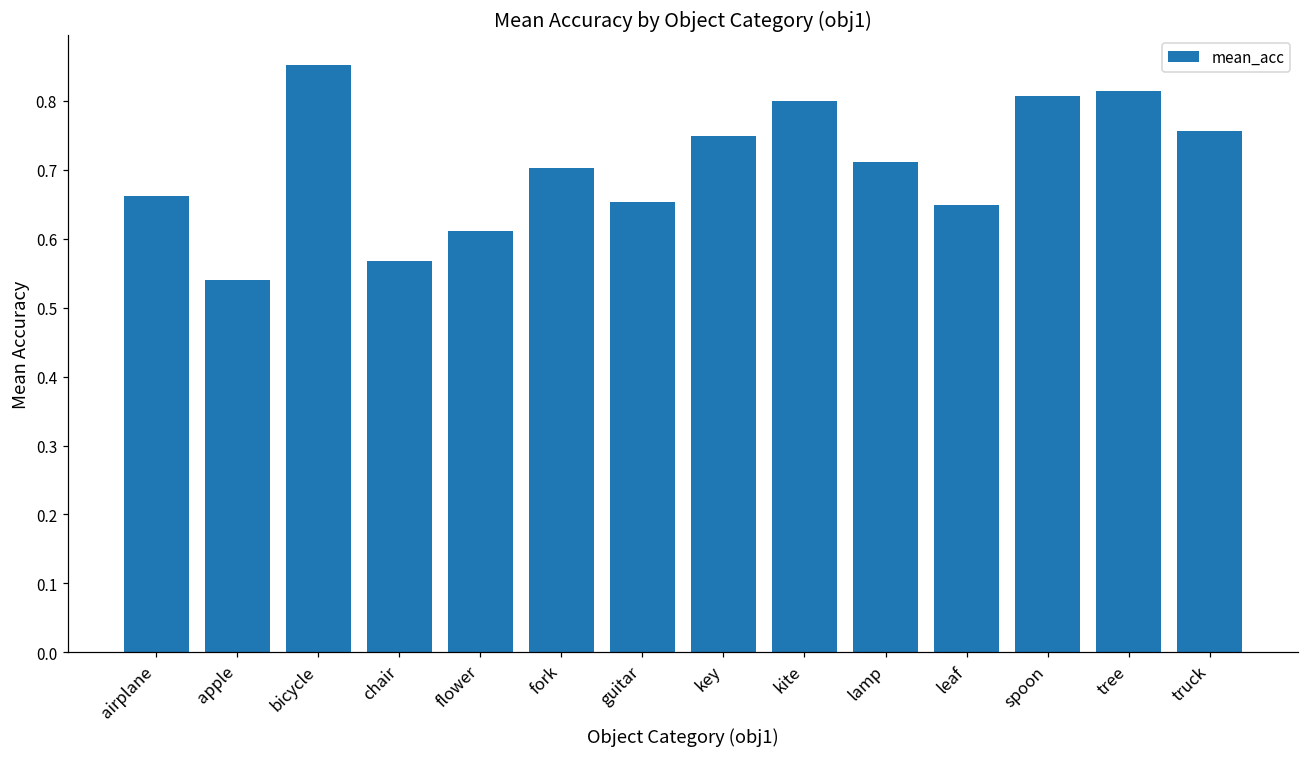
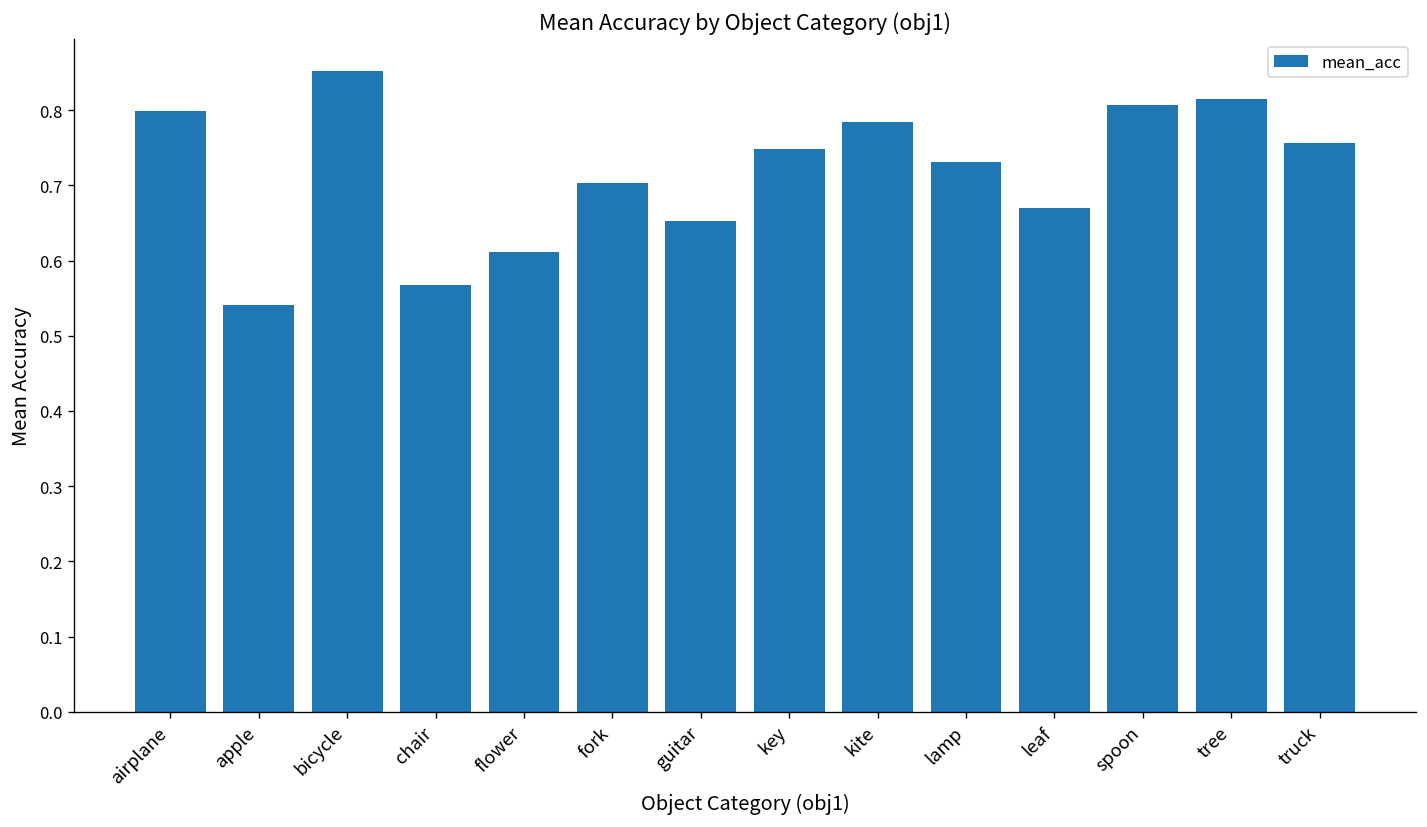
airplane: 0.66 -> 0.80
kite: 0.80 -> 0.78
lamp: 0.71 -> 0.73
leaf: 0.65 -> 0.67
